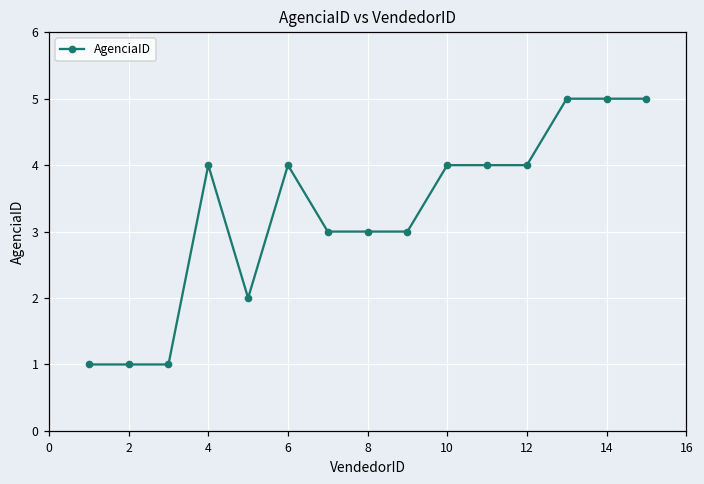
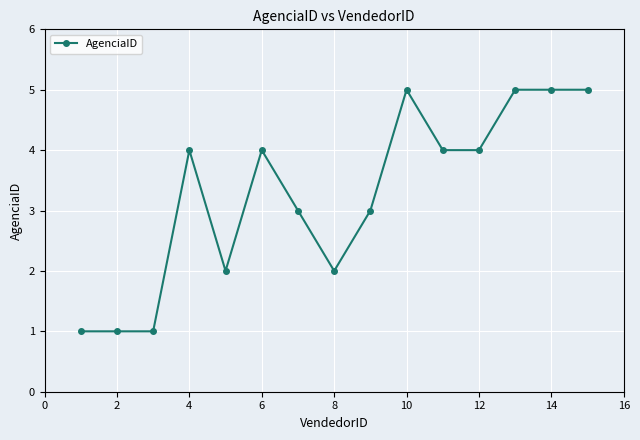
8: 3 -> 2
10: 4 -> 5
